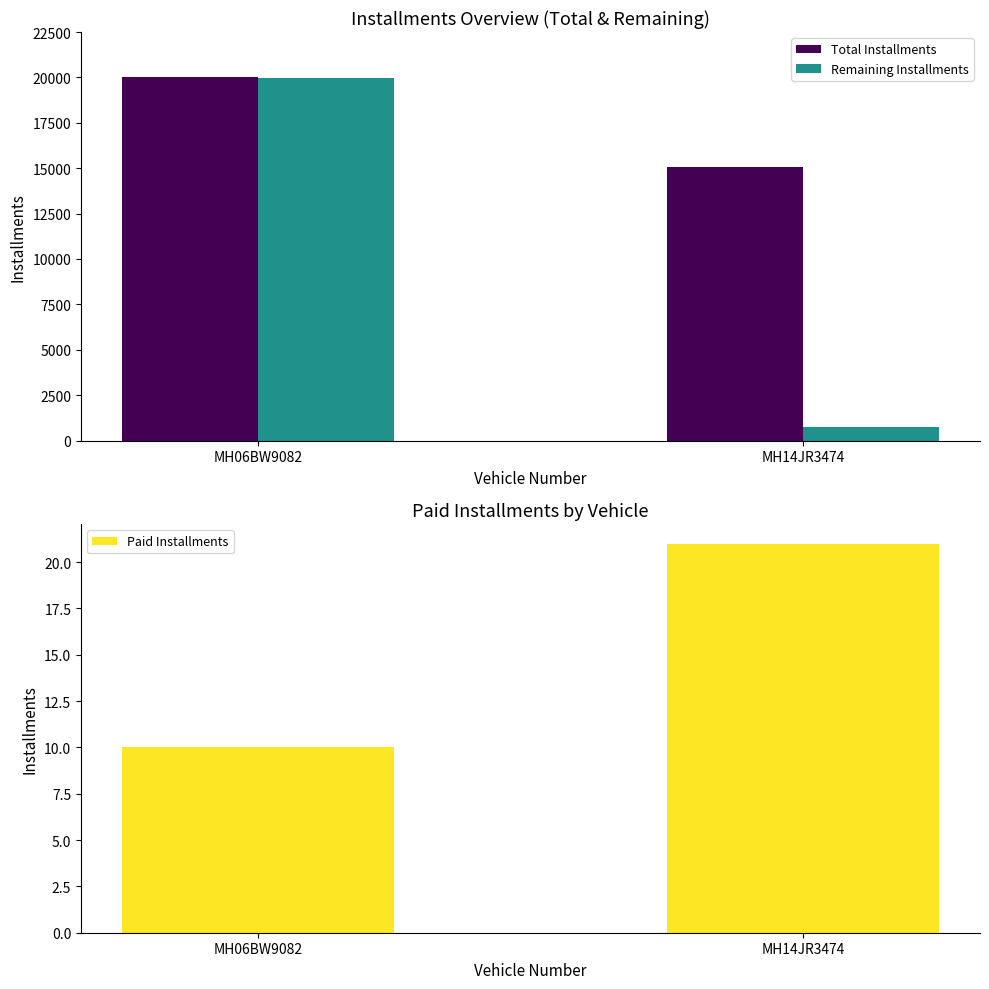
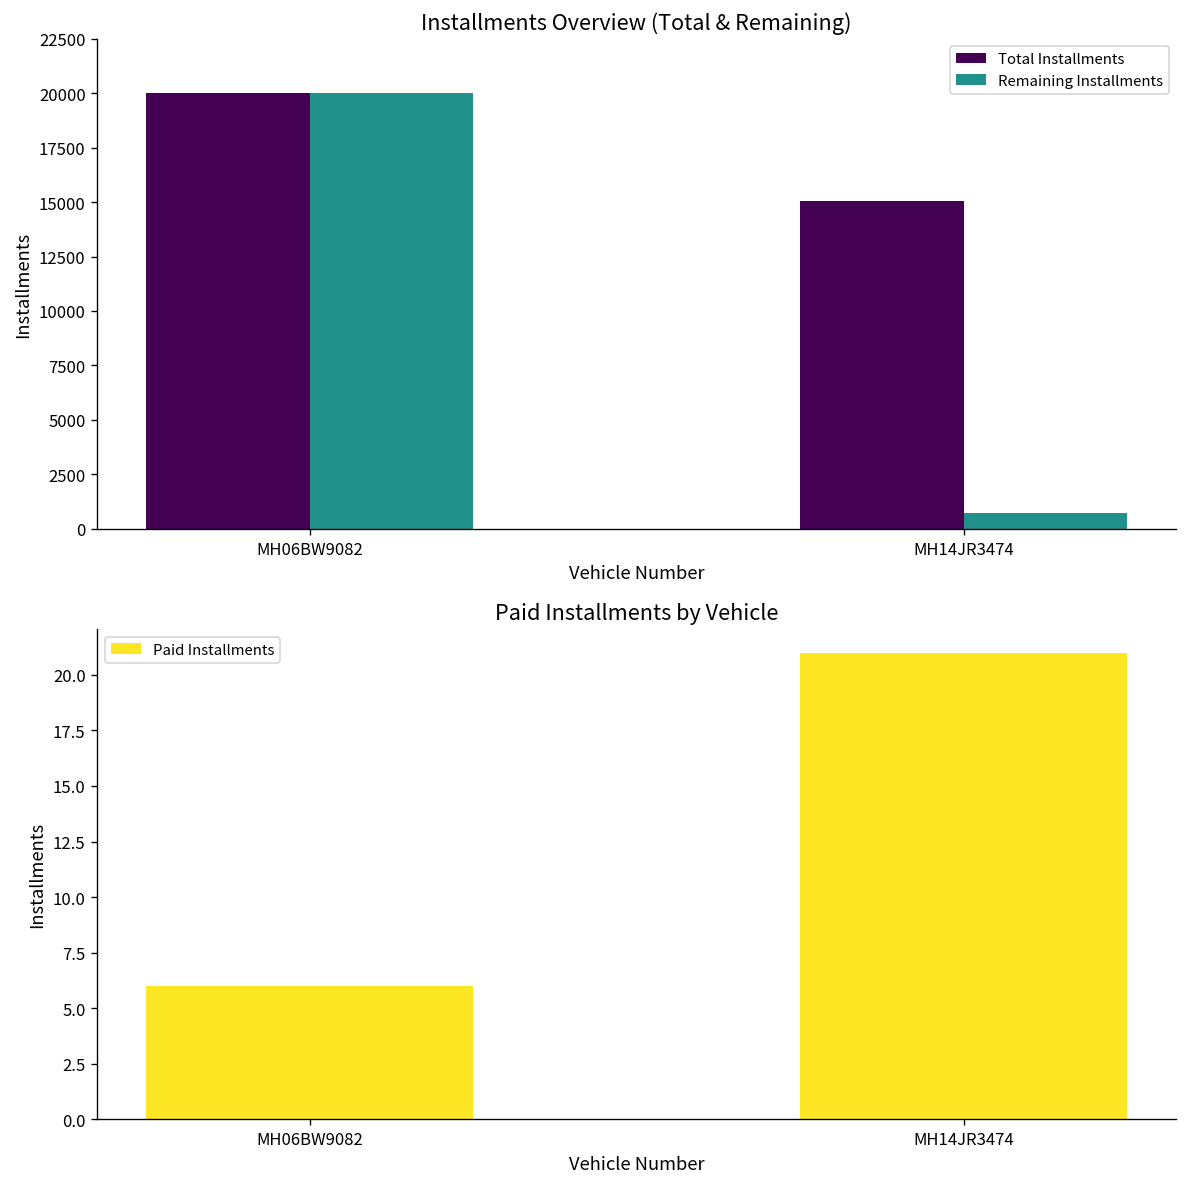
Paid Installments by Vehicle, MH06BW9082: 10 -> 6
